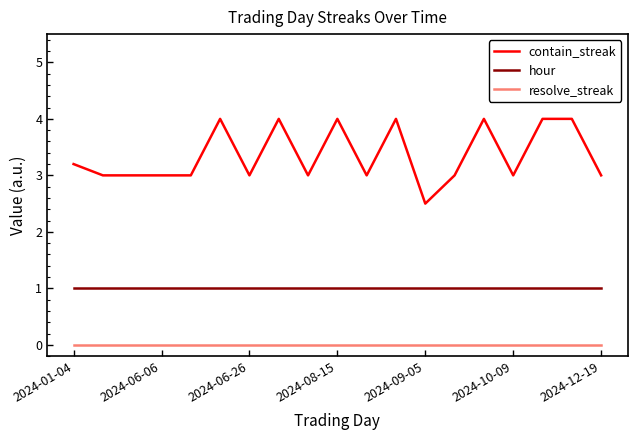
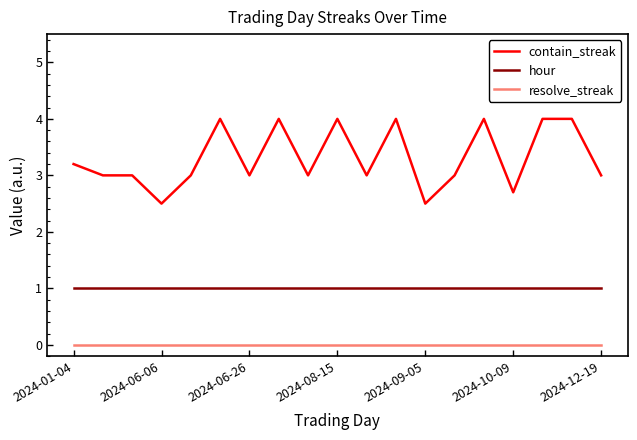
contain_streak, 2024-06-06: 3.0 -> 2.5
contain_streak, 2024-10-09: 3.0 -> 2.7
